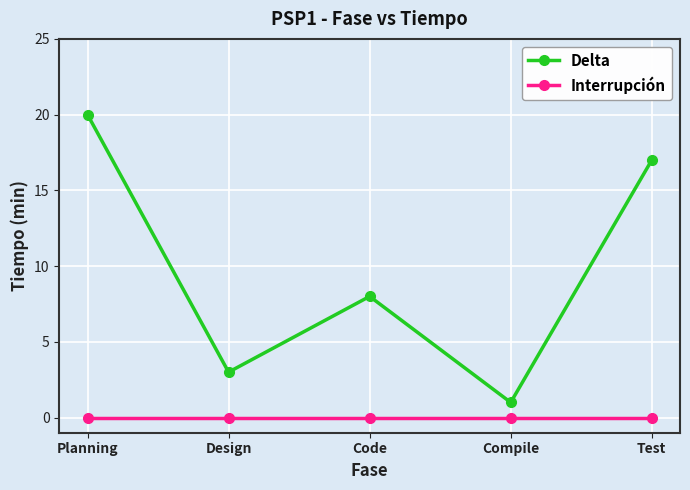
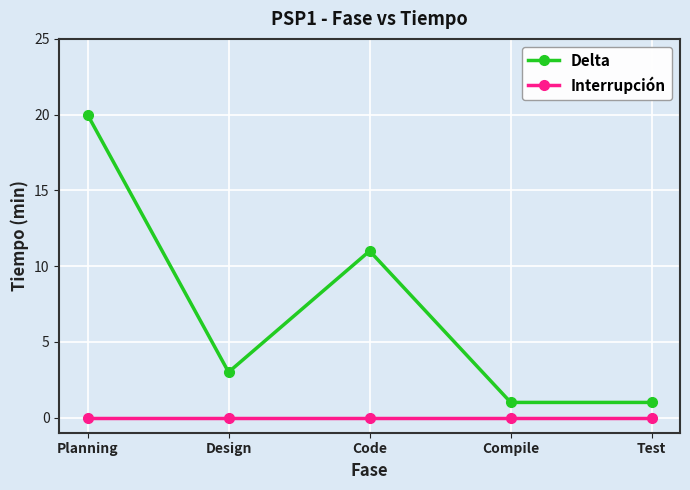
Delta, Code: 8 -> 11
Delta, Test: 17 -> 1
